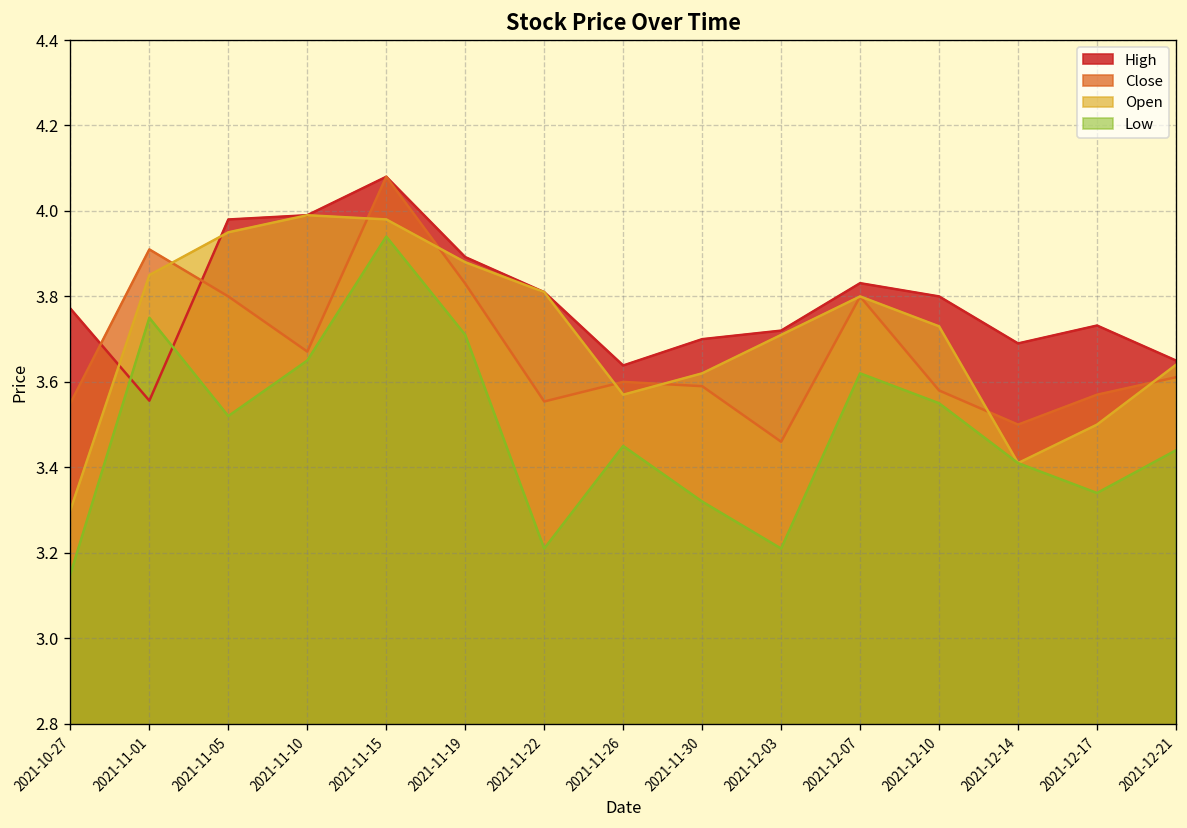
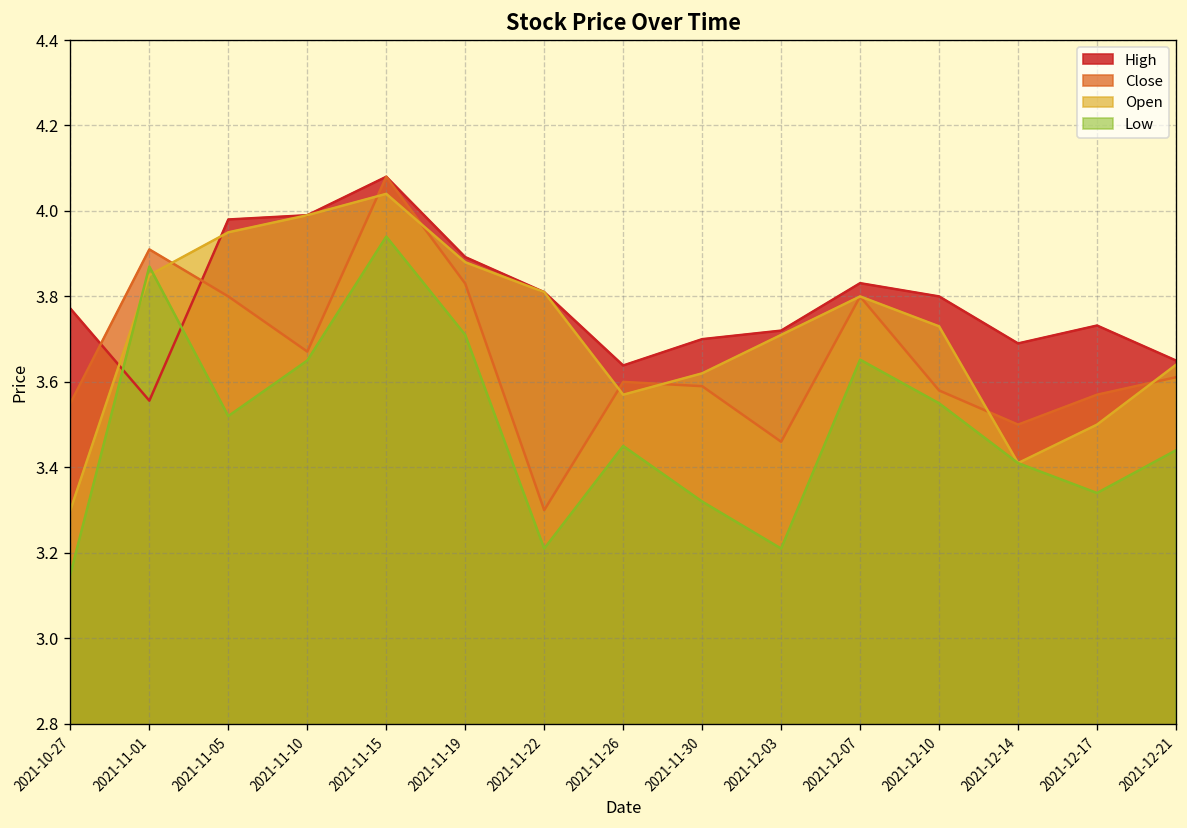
Low, 2021-11-01: 3.75 -> 3.87
Open, 2021-11-15: 3.98 -> 4.04
Close, 2021-11-22: 3.55 -> 3.30
Low, 2021-12-07: 3.62 -> 3.65
